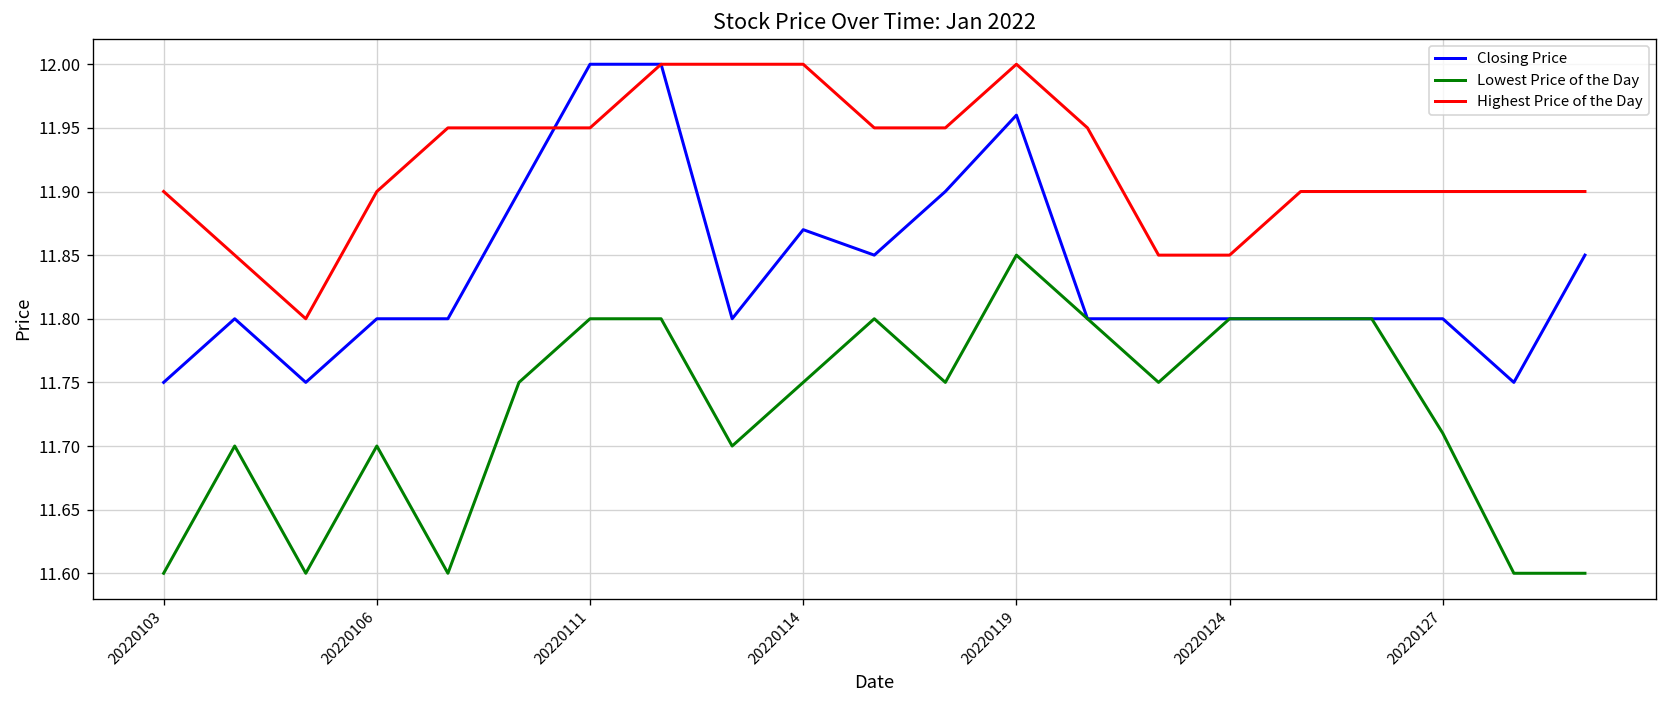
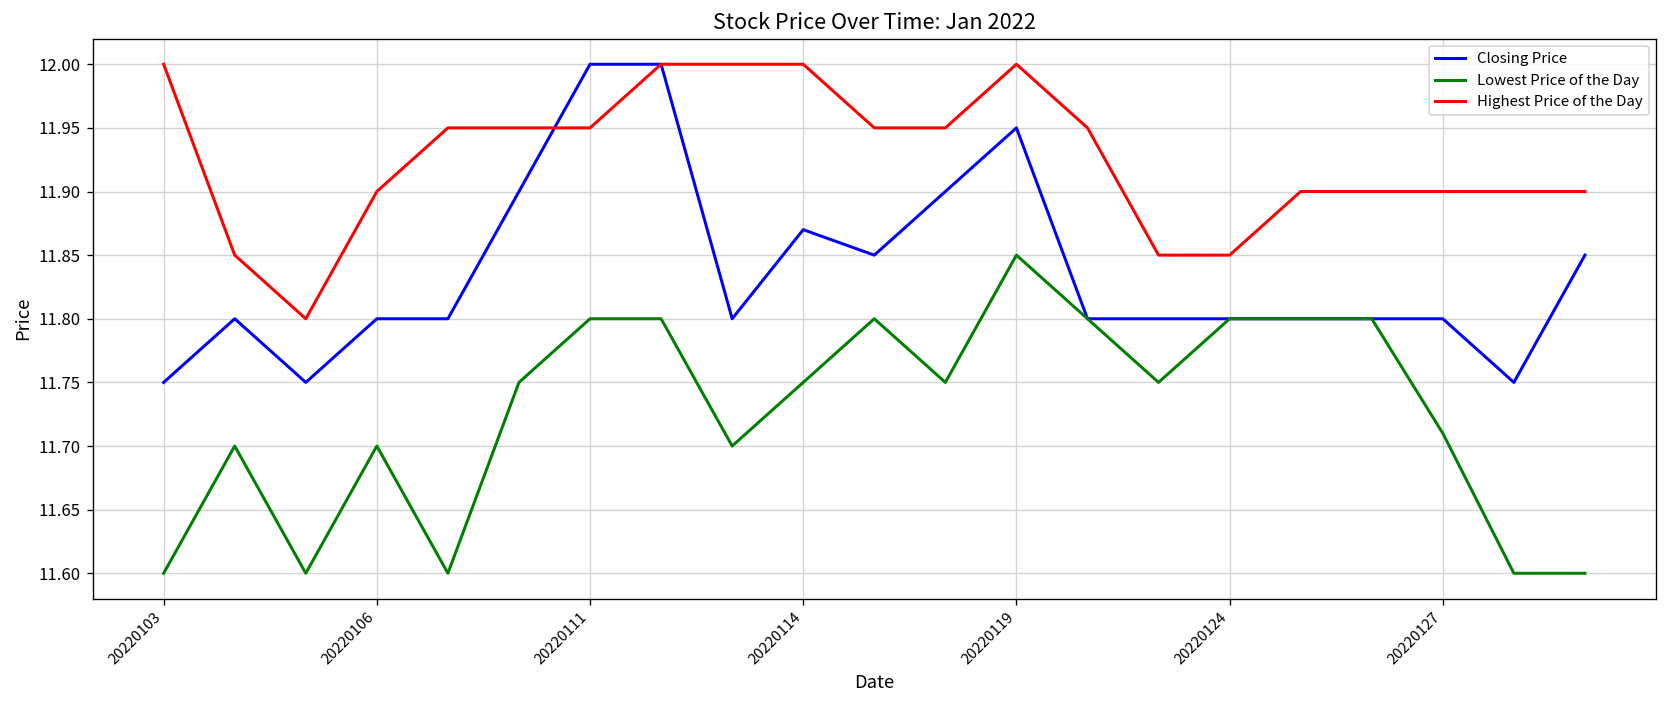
Highest Price of the Day, 20220103: 11.9 -> 12.0
Closing Price, 20220119: 11.96 -> 11.95
